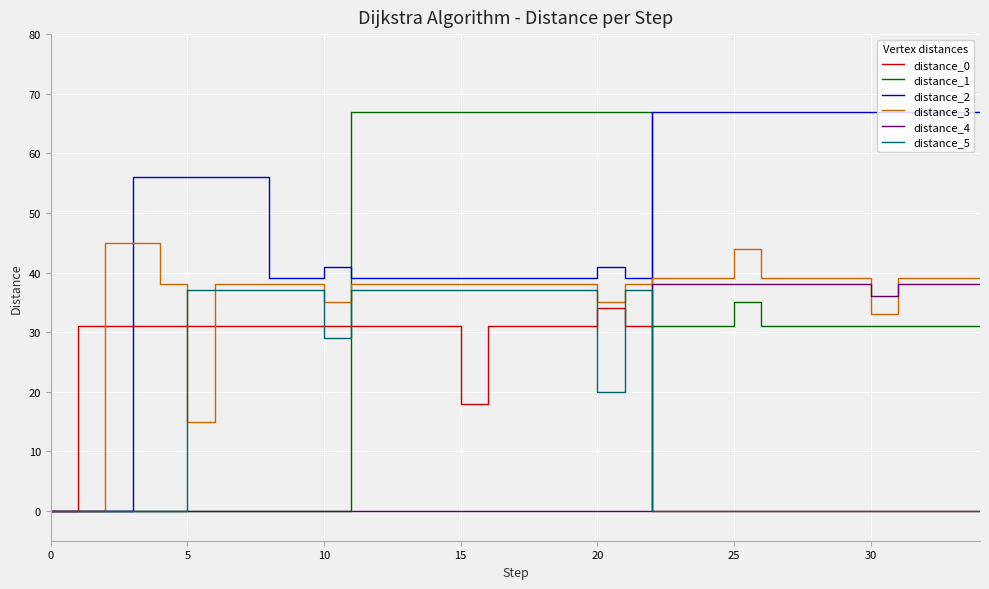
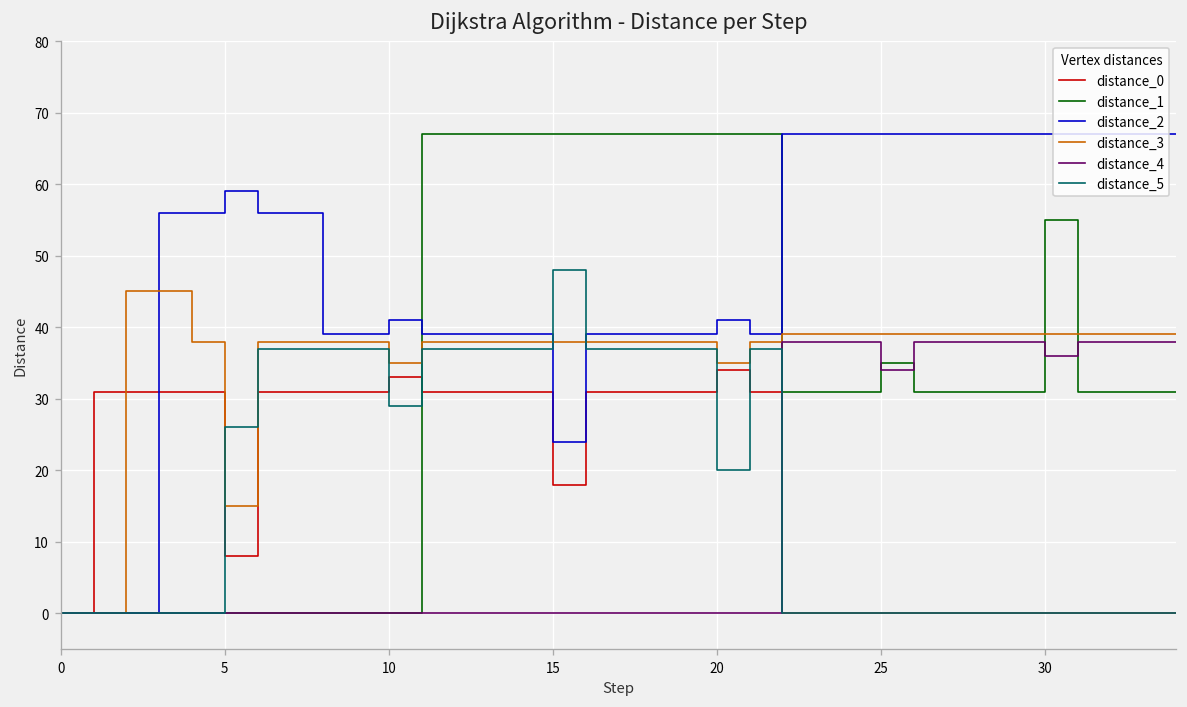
distance_0, 5: 31 -> 8
distance_2, 5: 56 -> 59
distance_5, 5: 37 -> 26
distance_0, 10: 31 -> 33
distance_2, 15: 39 -> 24
distance_5, 15: 37 -> 48
distance_3, 25: 44 -> 39
distance_4, 25: 38 -> 34
distance_1, 30: 31 -> 55
distance_3, 30: 33 -> 39
